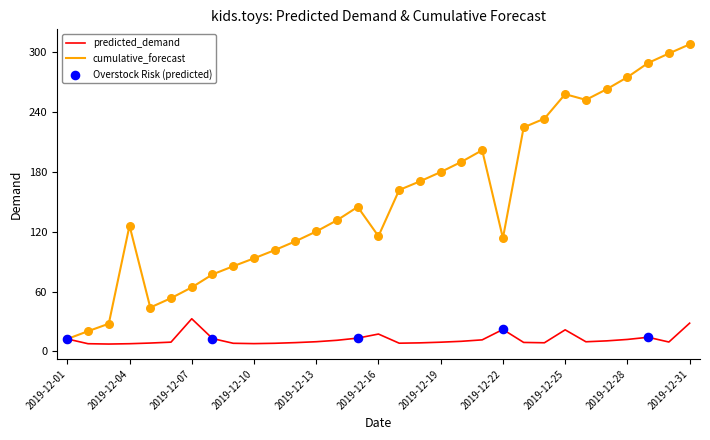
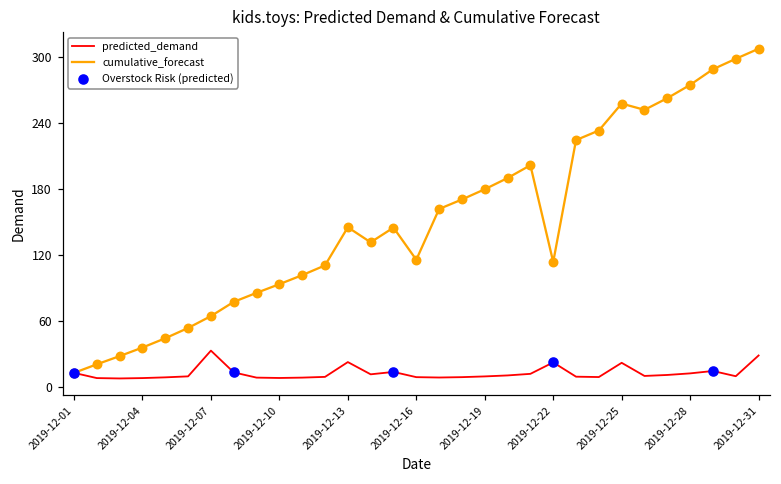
cumulative_forecast, 2019-12-04: 130 -> 40
predicted_demand, 2019-12-13: 10 -> 20
cumulative_forecast, 2019-12-13: 120 -> 150
predicted_demand, 2019-12-16: 20 -> 10
